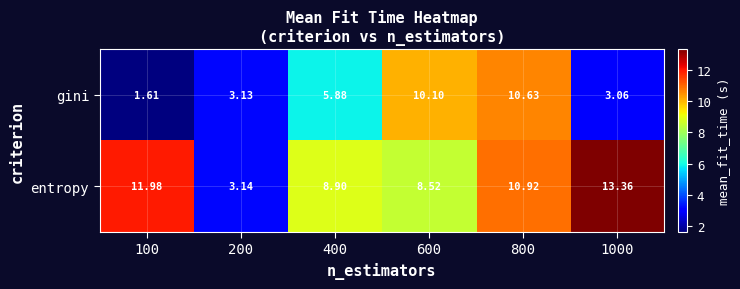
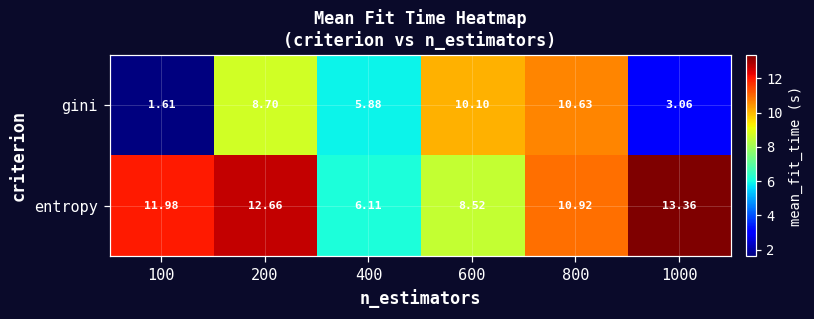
gini, 200: 3.13 -> 8.70
entropy, 200: 3.14 -> 12.66
entropy, 400: 8.90 -> 6.11
